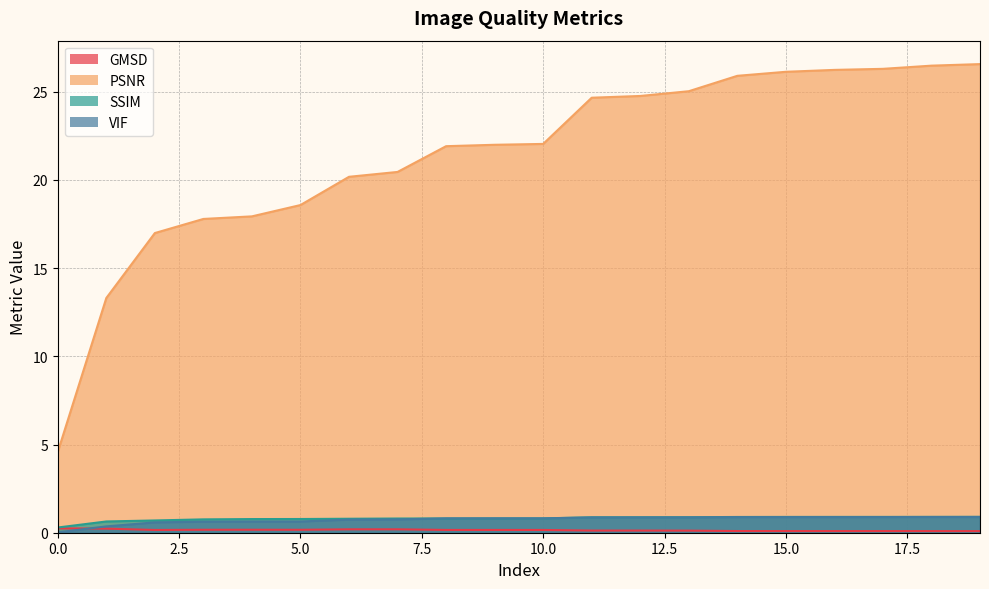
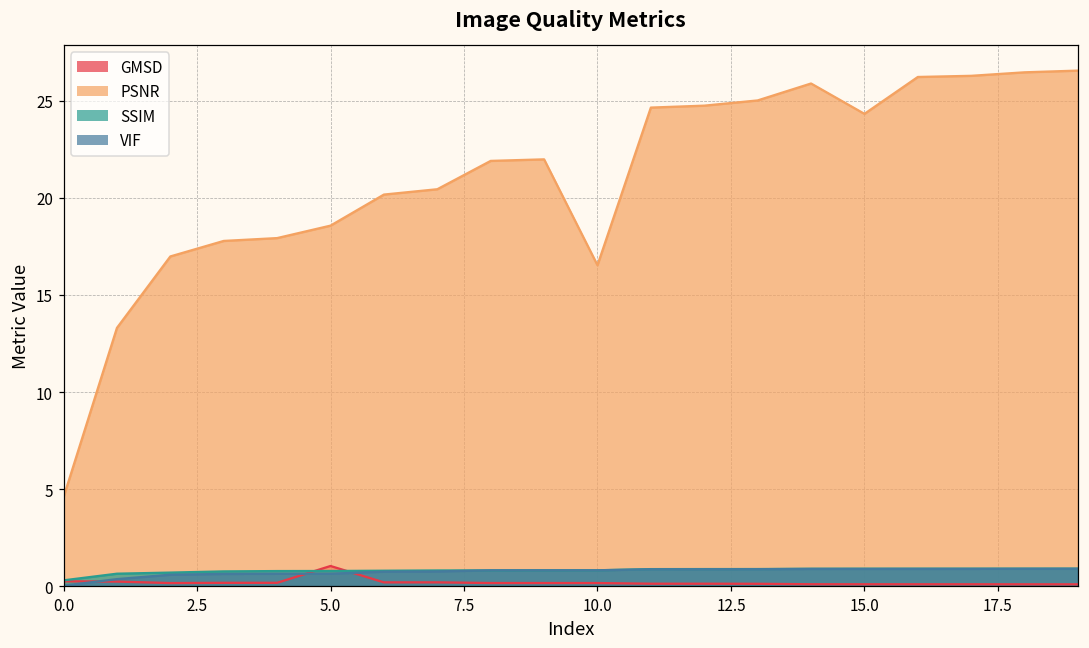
GMSD, 5.0: 0.2 -> 1.0
PSNR, 10.0: 22.0 -> 16.5
PSNR, 15.0: 26.1 -> 24.3
